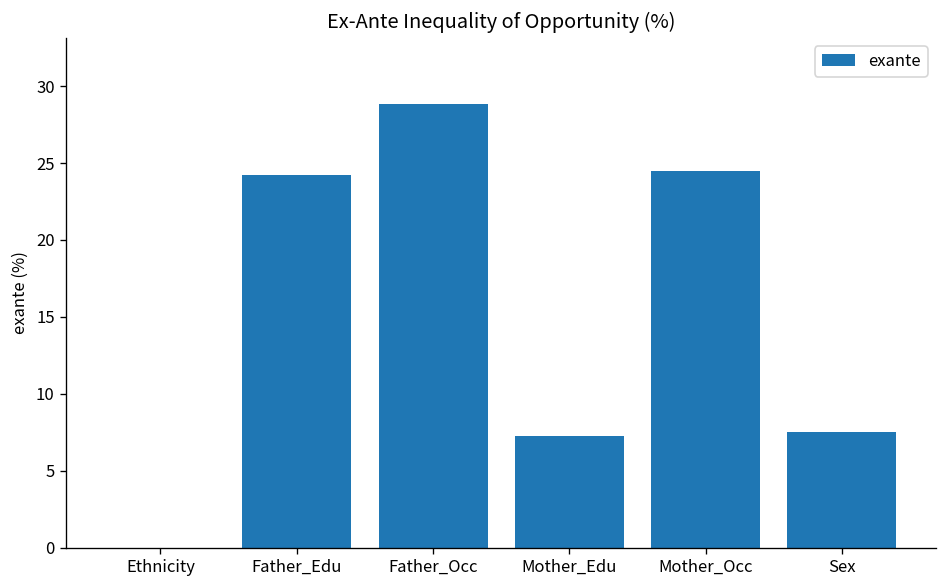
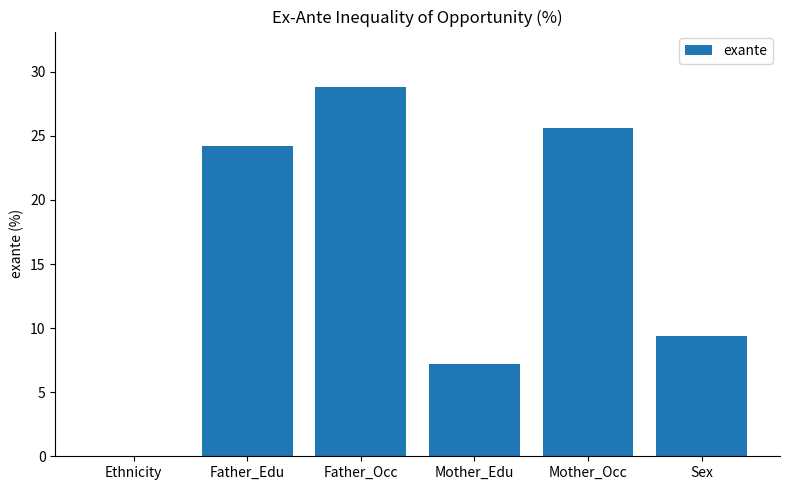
Mother_Occ: 24.5 -> 25.6
Sex: 7.5 -> 9.4
